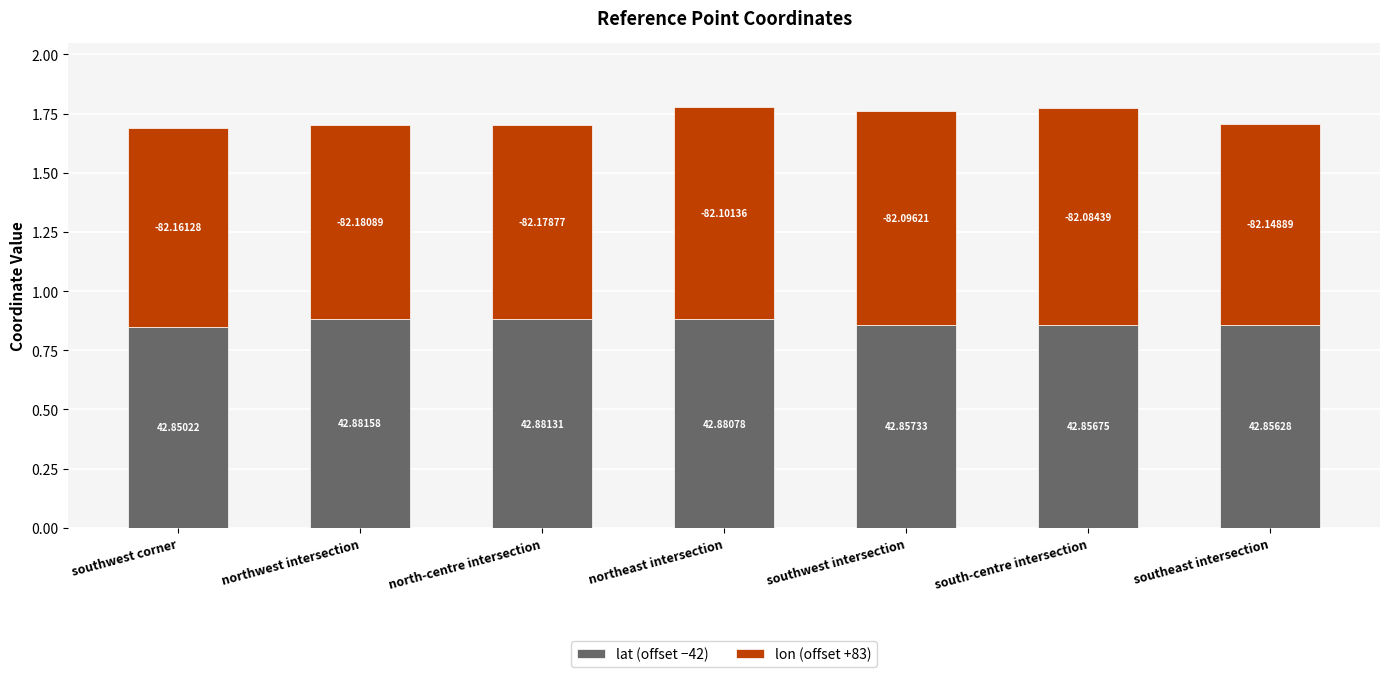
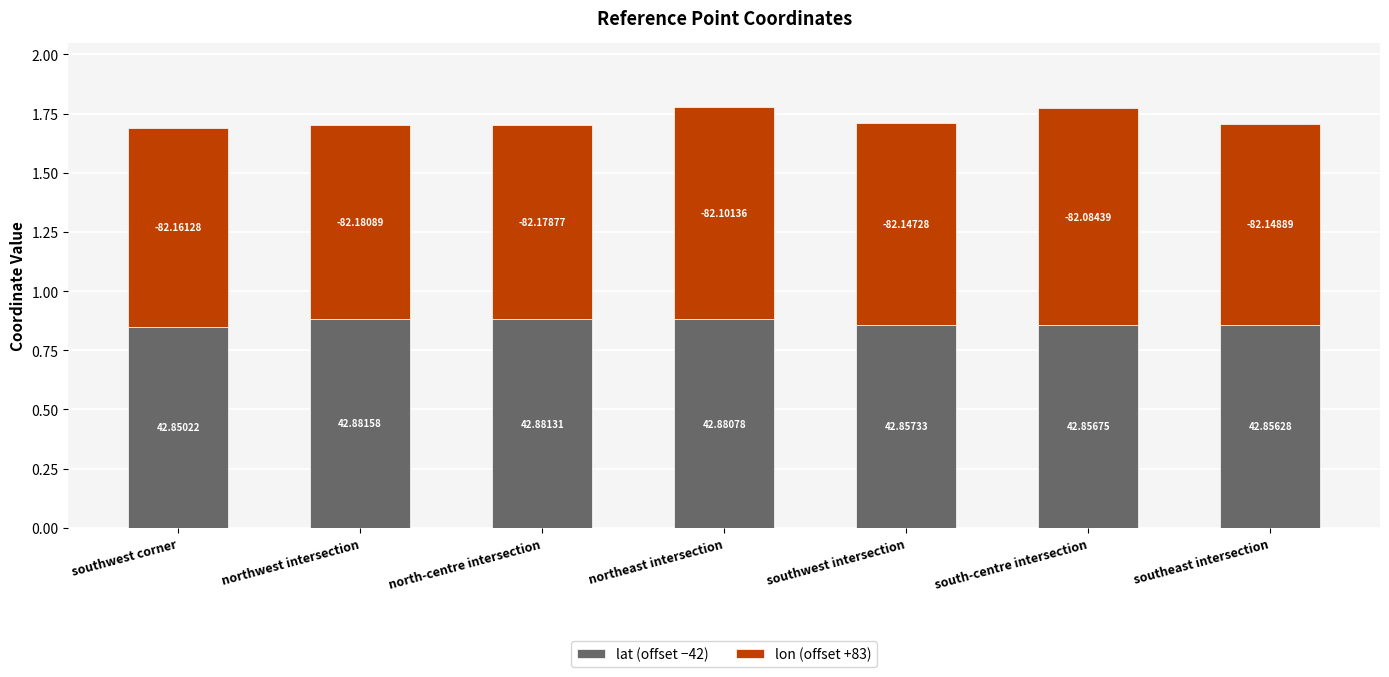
lon (offset +83), southwest intersection: -82.09621 -> -82.14728
